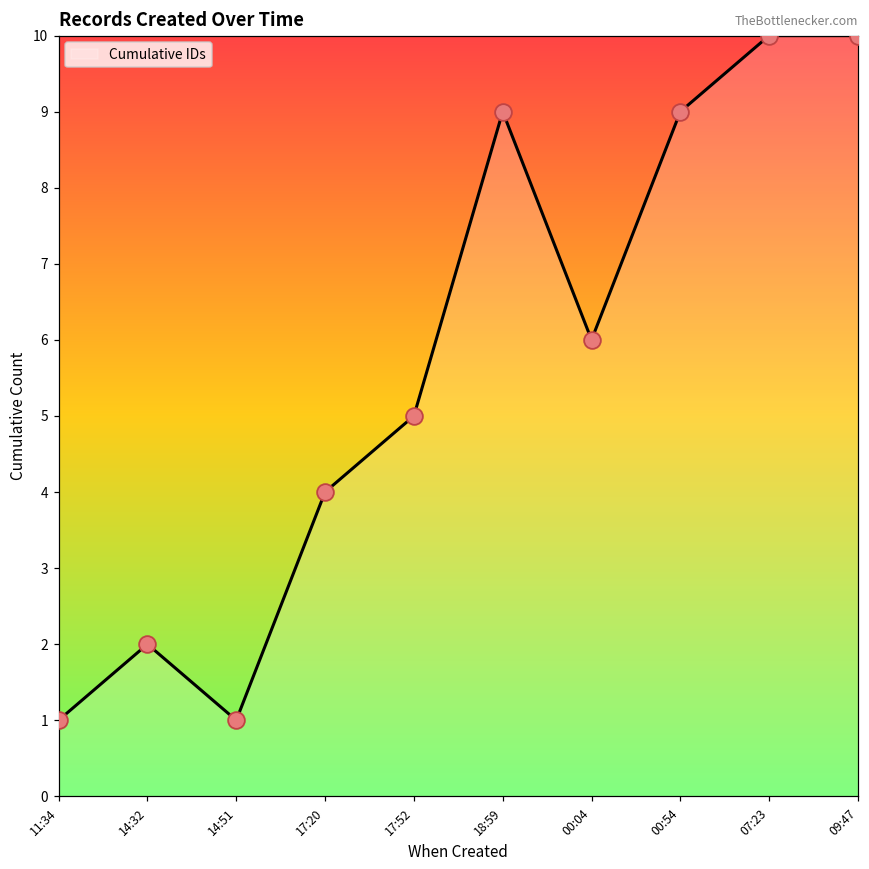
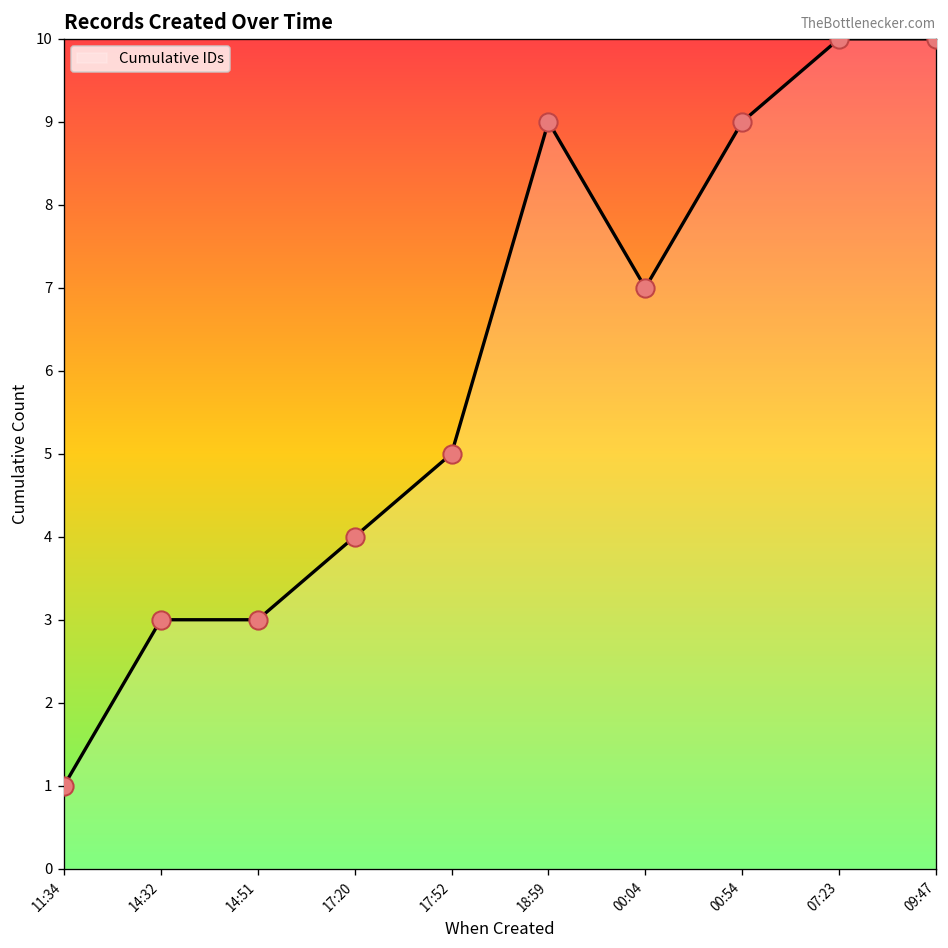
14:32: 2 -> 3
14:51: 1 -> 3
00:04: 6 -> 7
